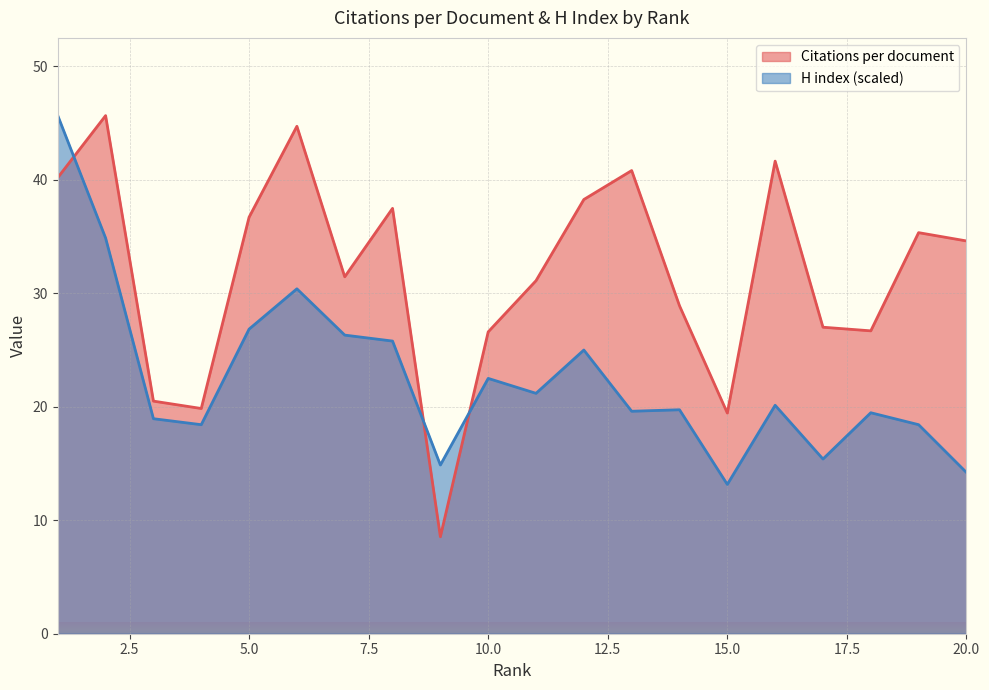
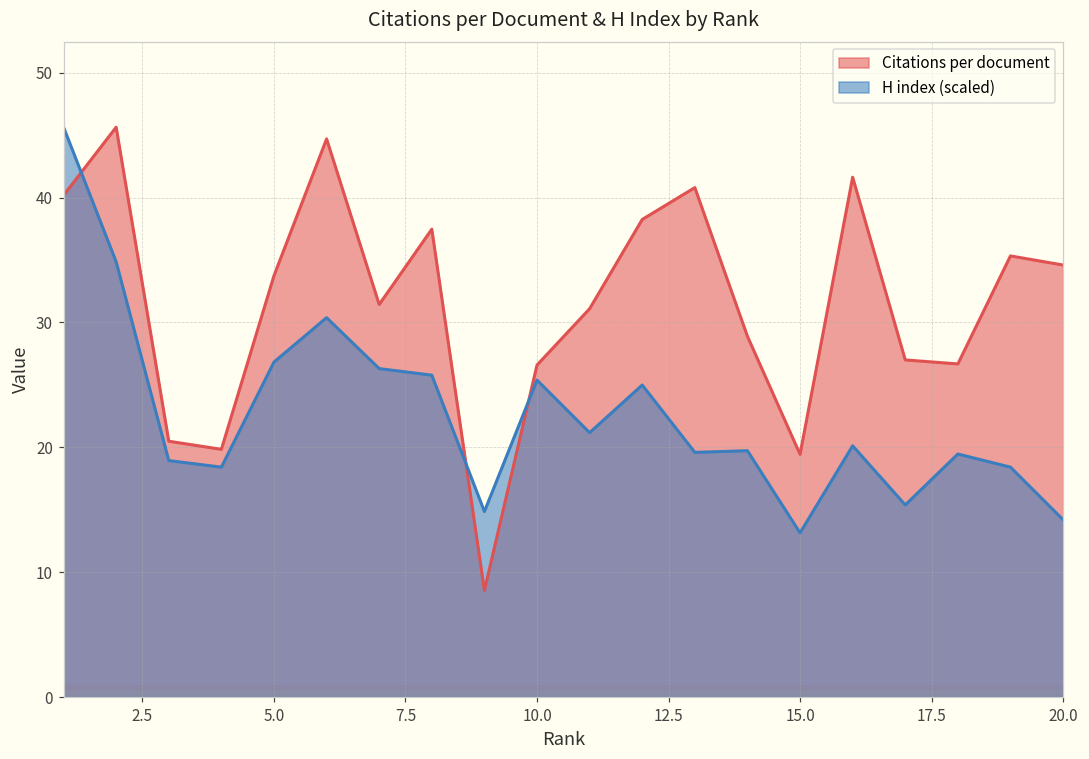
Citations per document, 5.0: 36.7 -> 33.8
H index (scaled), 10.0: 22.5 -> 25.4
